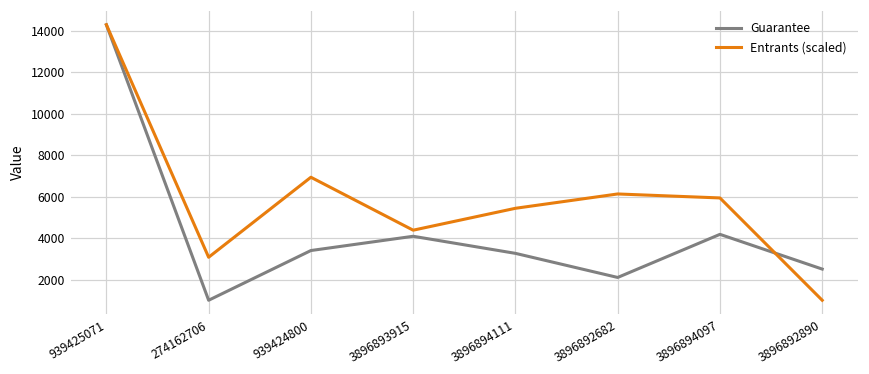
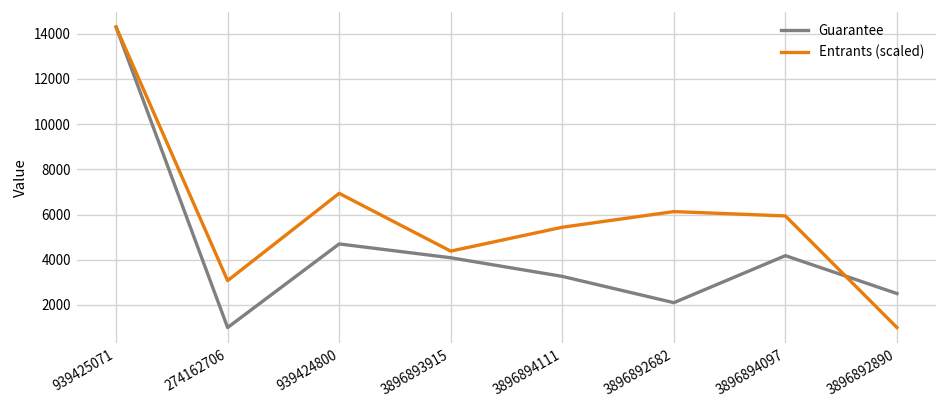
Guarantee, 939424800: 3400 -> 4700
